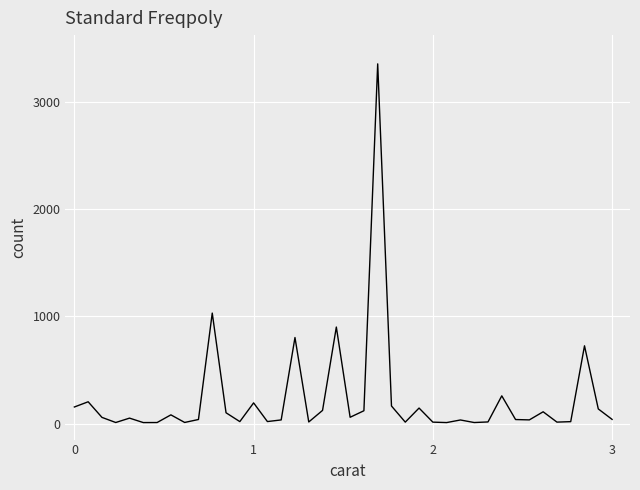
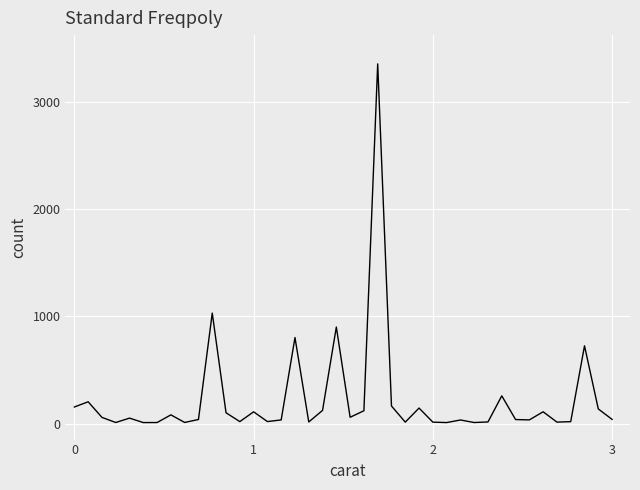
1: 190 -> 110
